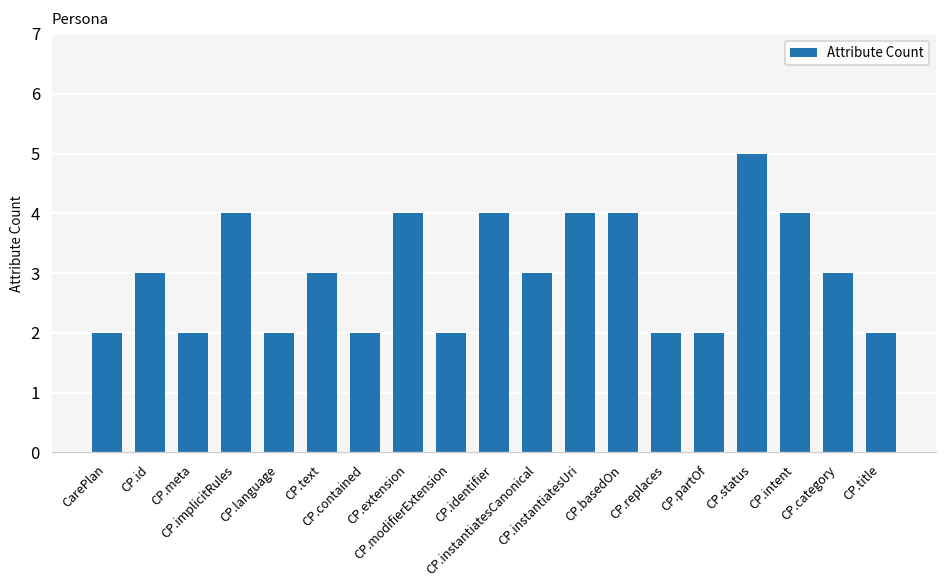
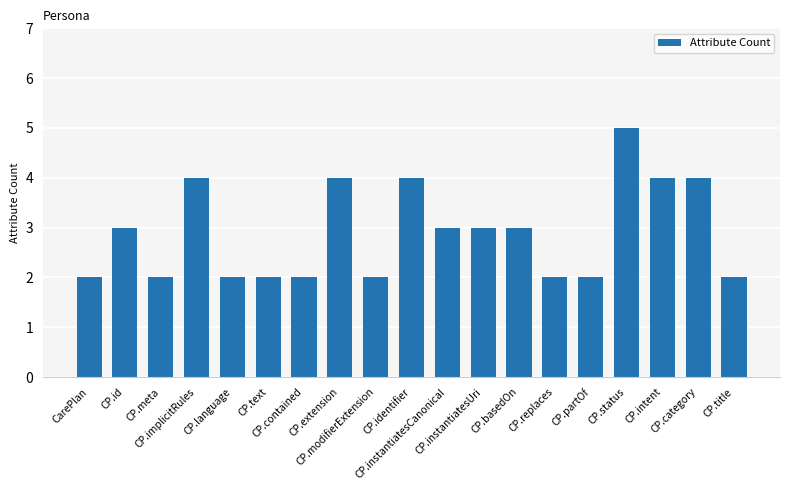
CP.text: 3 -> 2
CP.instantiatesUri: 4 -> 3
CP.basedOn: 4 -> 3
CP.category: 3 -> 4
